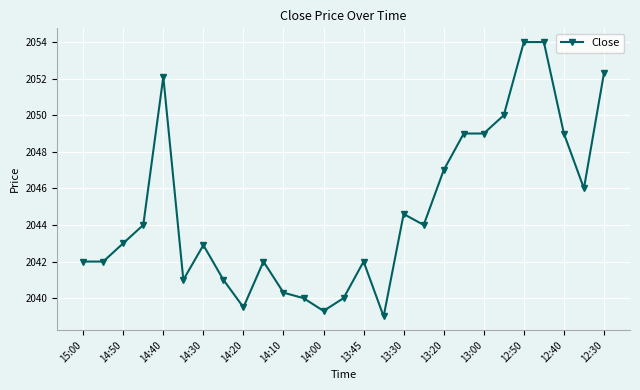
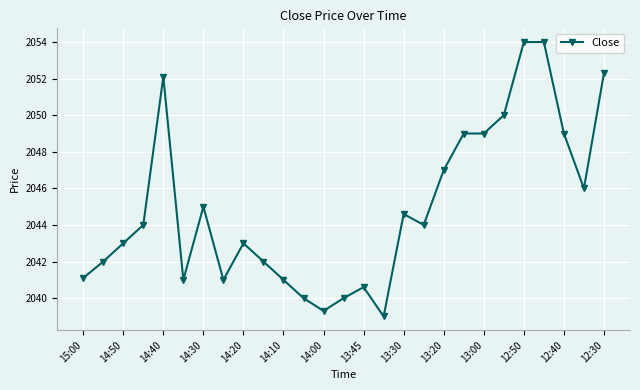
15:00: 2042.0 -> 2041.1
14:30: 2042.9 -> 2045.0
14:20: 2039.5 -> 2043.0
14:10: 2040.3 -> 2041.0
13:45: 2042.0 -> 2040.6
